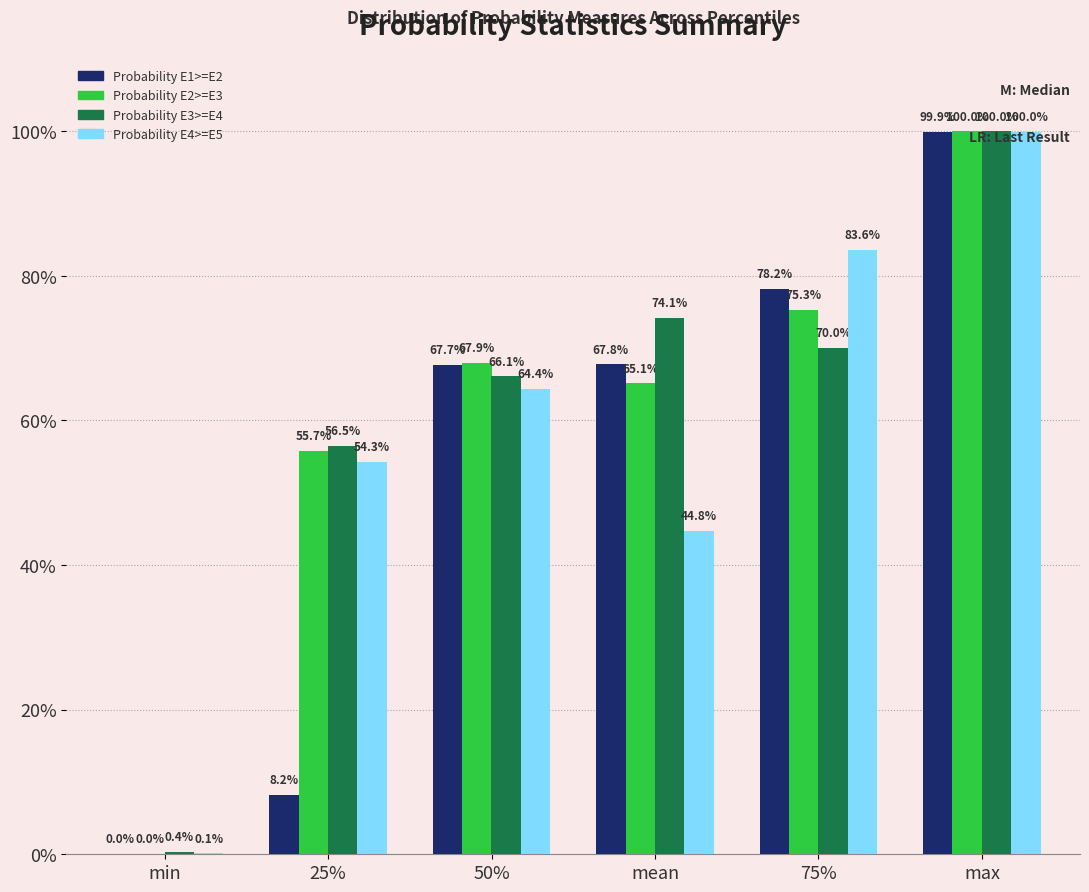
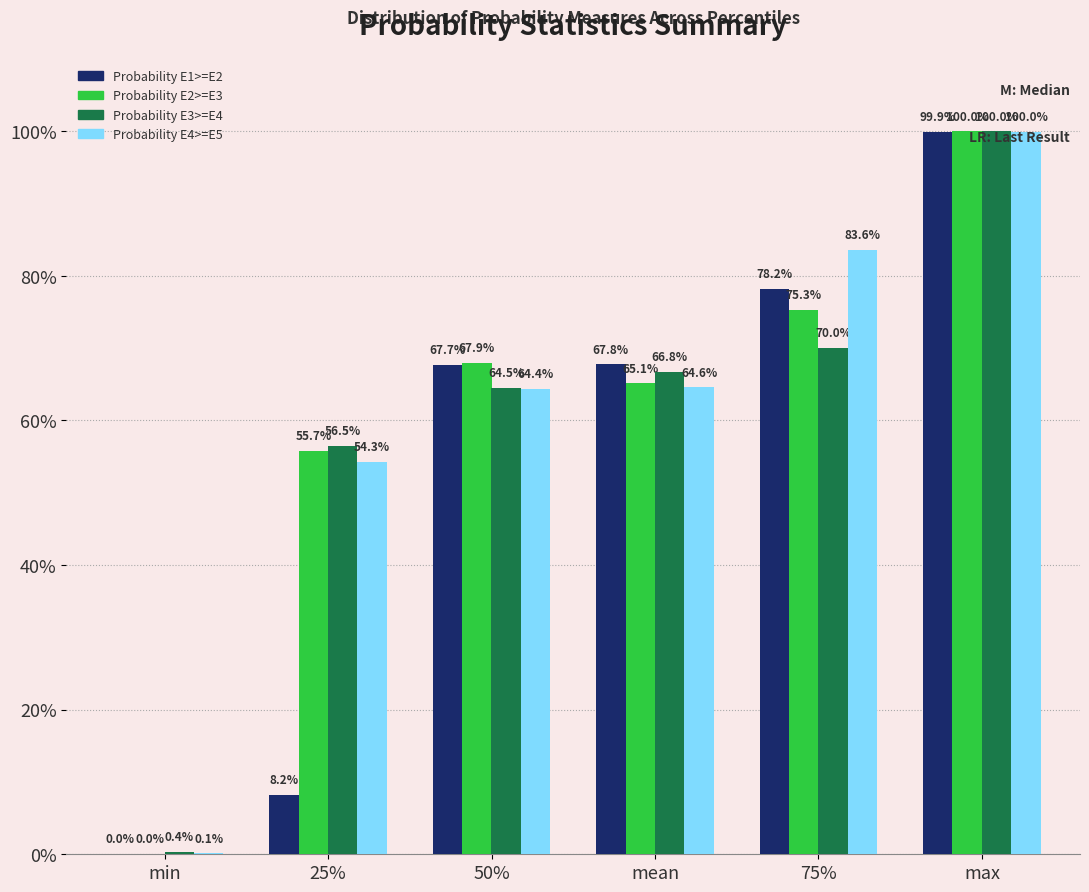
Probability E3>=E4, 50%: 66.1% -> 64.5%
Probability E3>=E4, mean: 74.1% -> 66.8%
Probability E4>=E5, mean: 44.8% -> 64.6%
